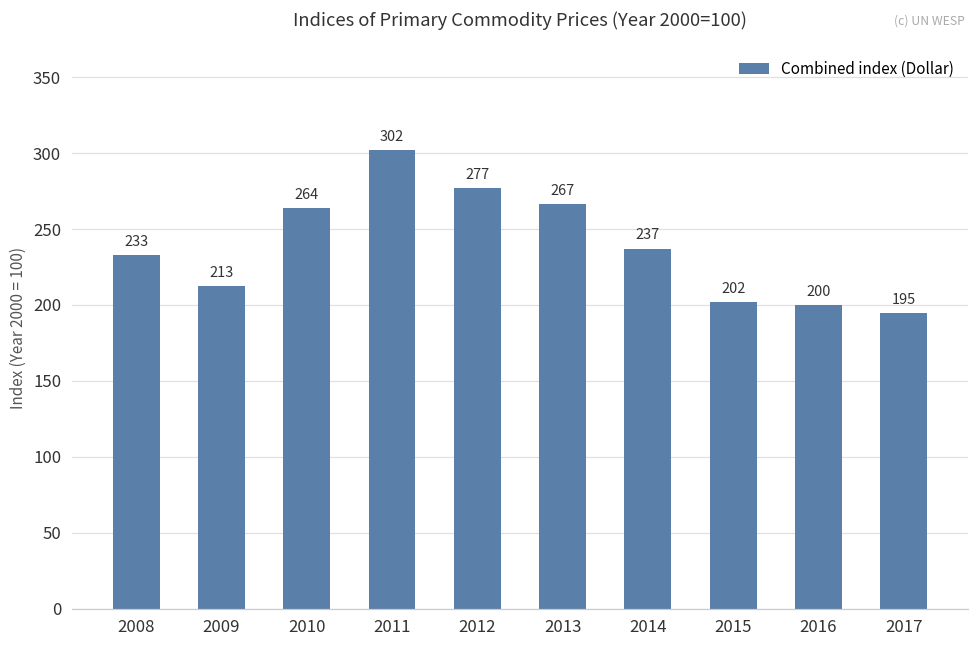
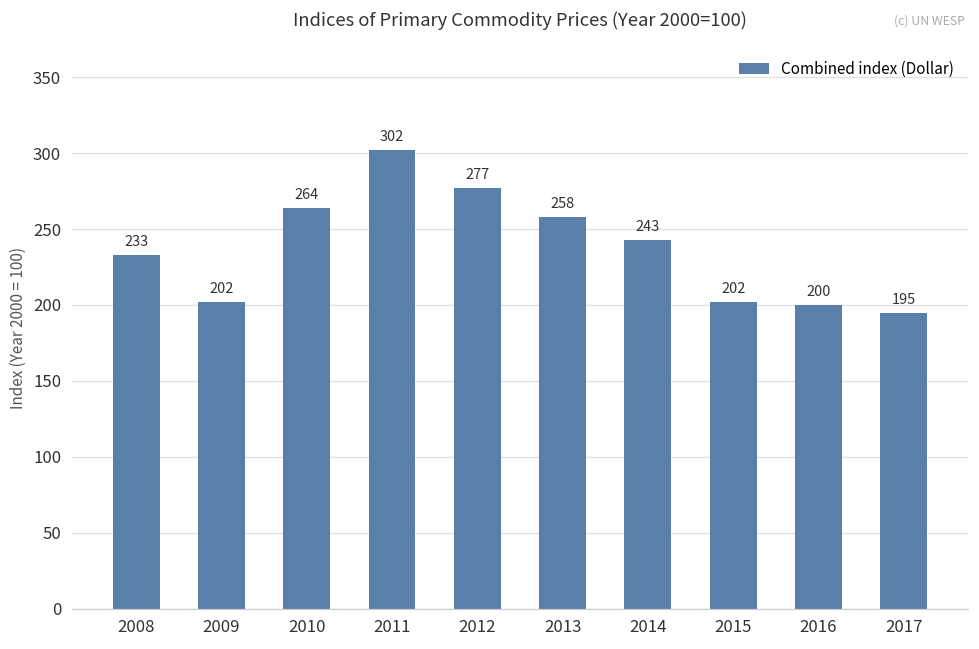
2009: 213 -> 202
2013: 267 -> 258
2014: 237 -> 243
